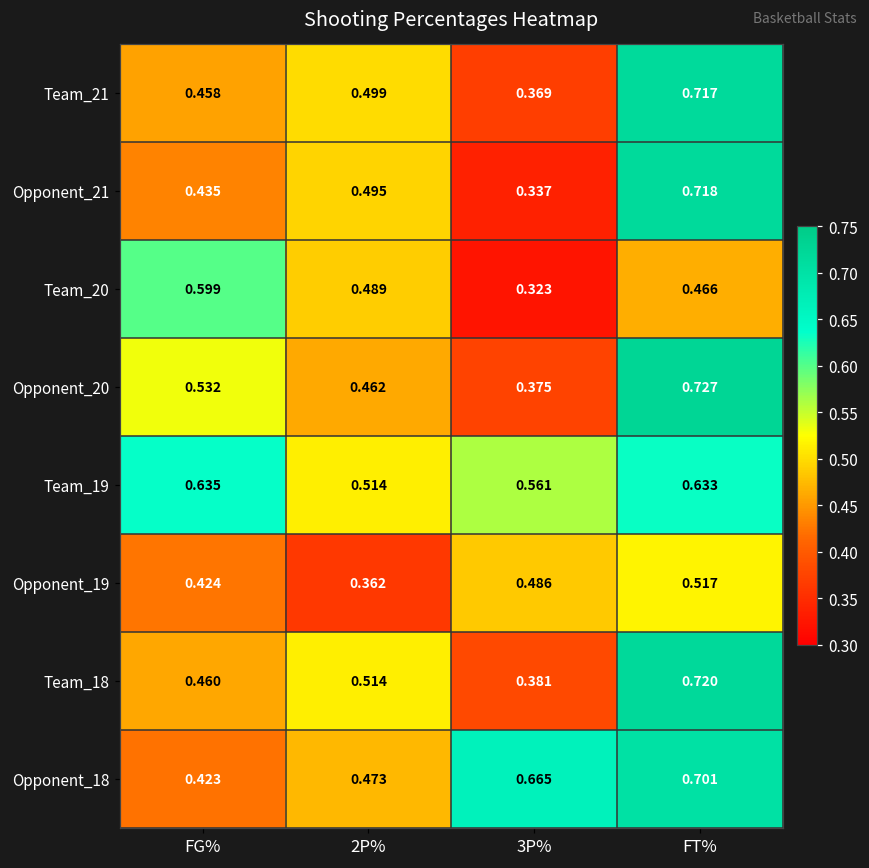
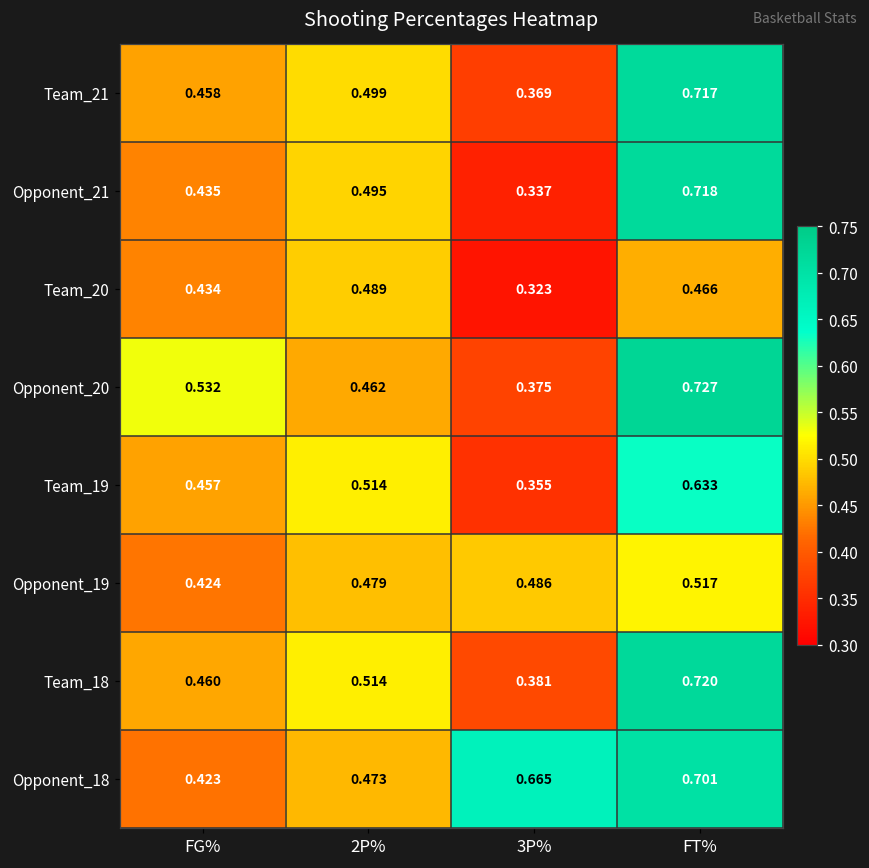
Team_20, FG%: 0.599 -> 0.434
Team_19, FG%: 0.635 -> 0.457
Team_19, 3P%: 0.561 -> 0.355
Opponent_19, 2P%: 0.362 -> 0.479
